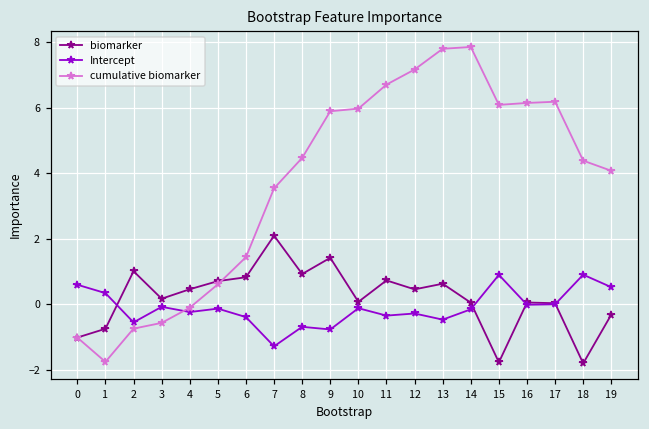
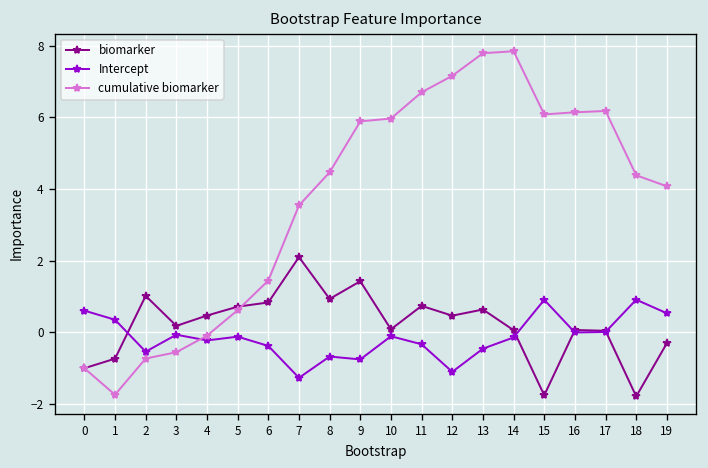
Intercept, 12: -0.3 -> -1.1
